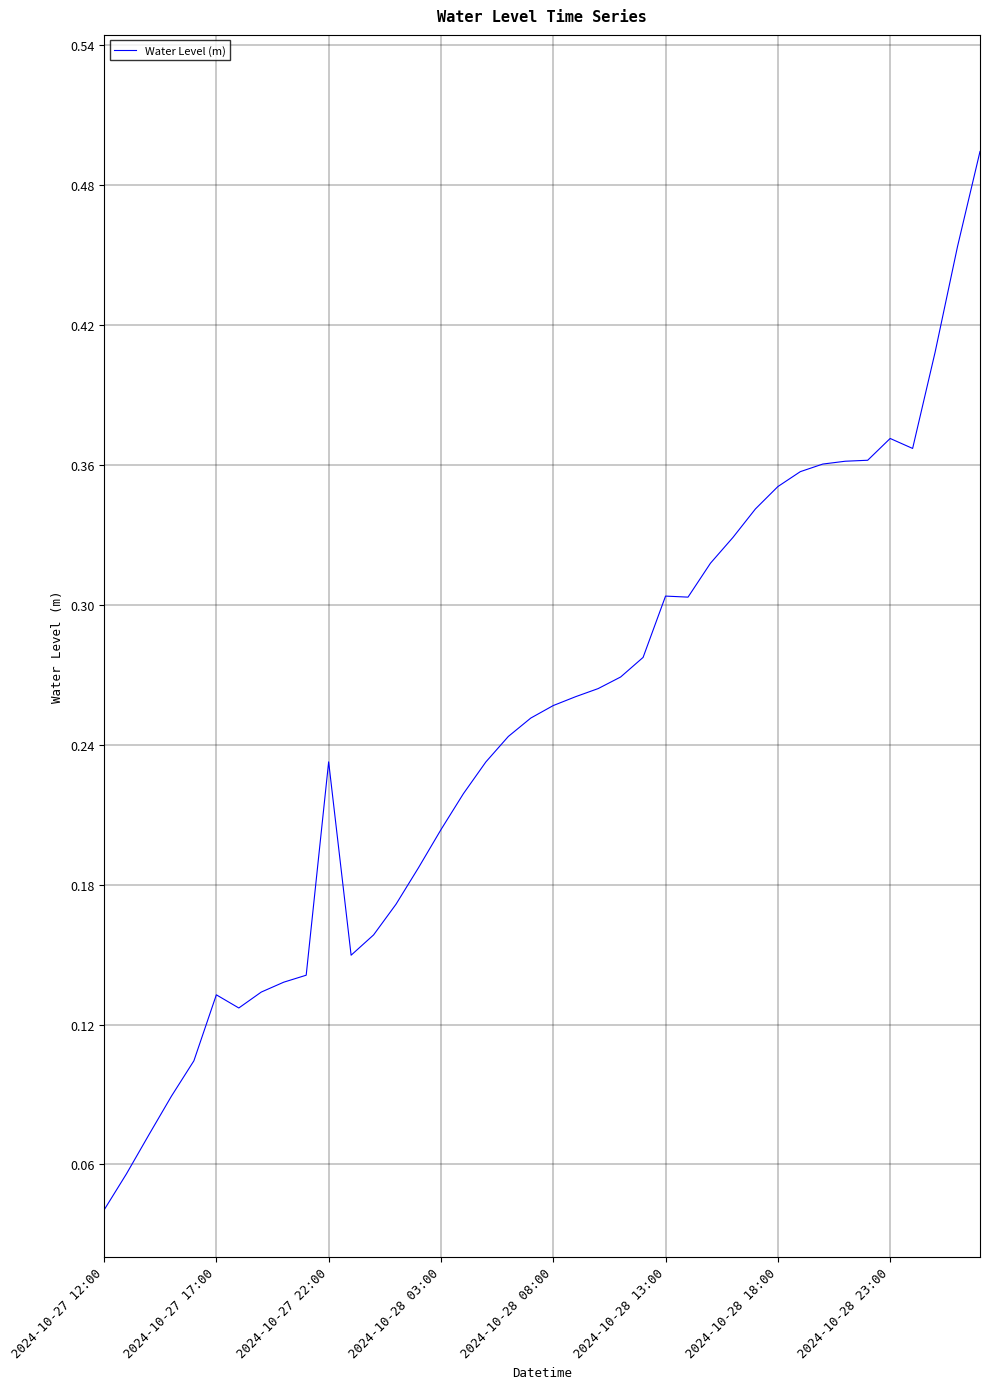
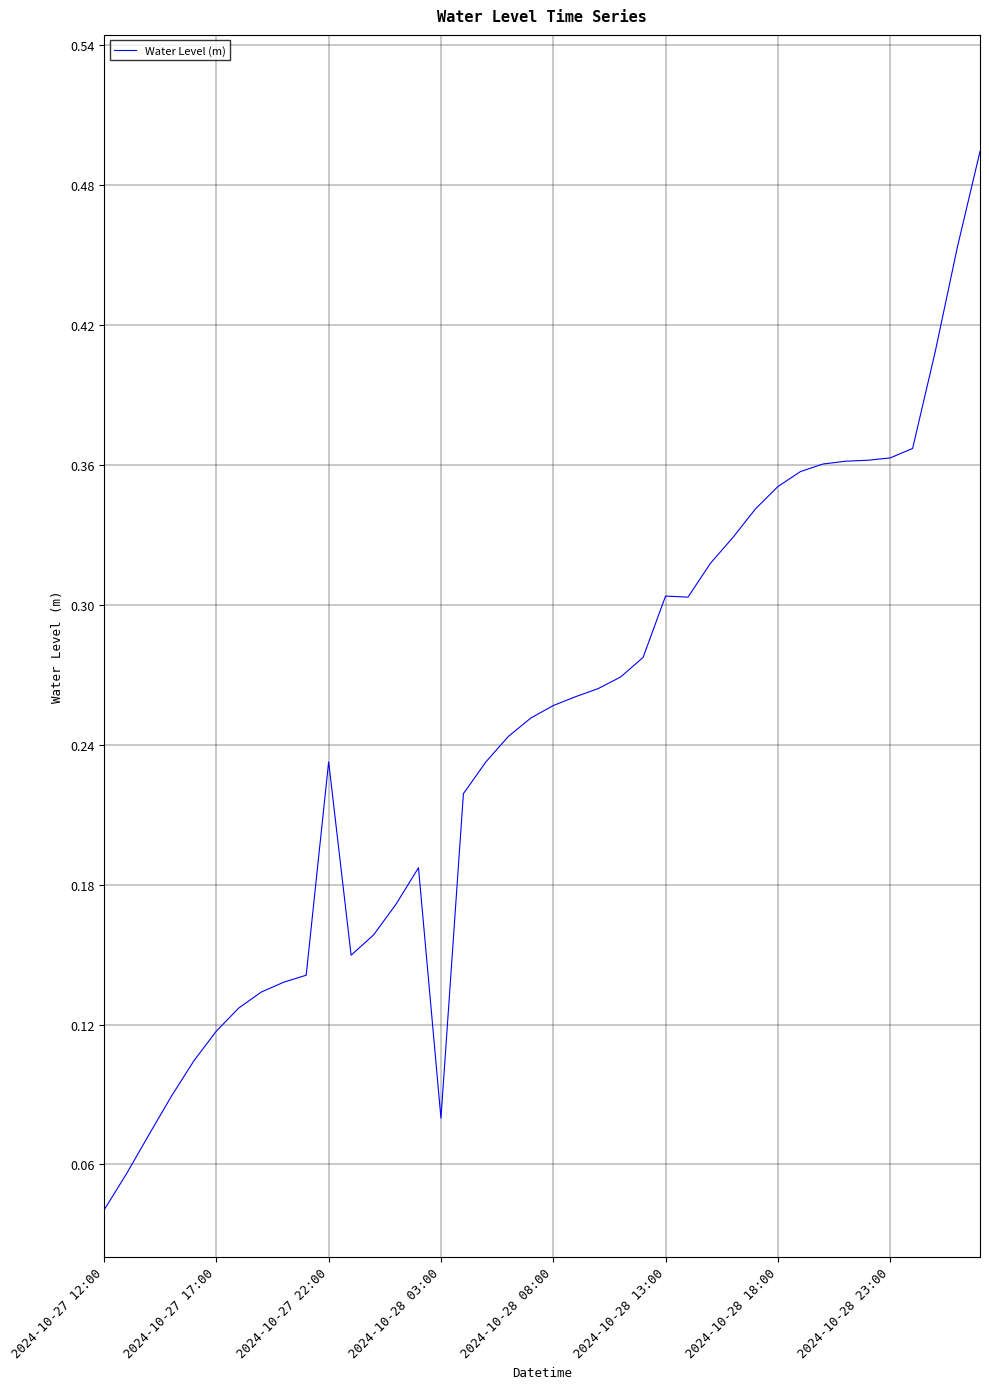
2024-10-27 17:00: 0.133 -> 0.117
2024-10-28 03:00: 0.204 -> 0.080
2024-10-28 23:00: 0.371 -> 0.363
